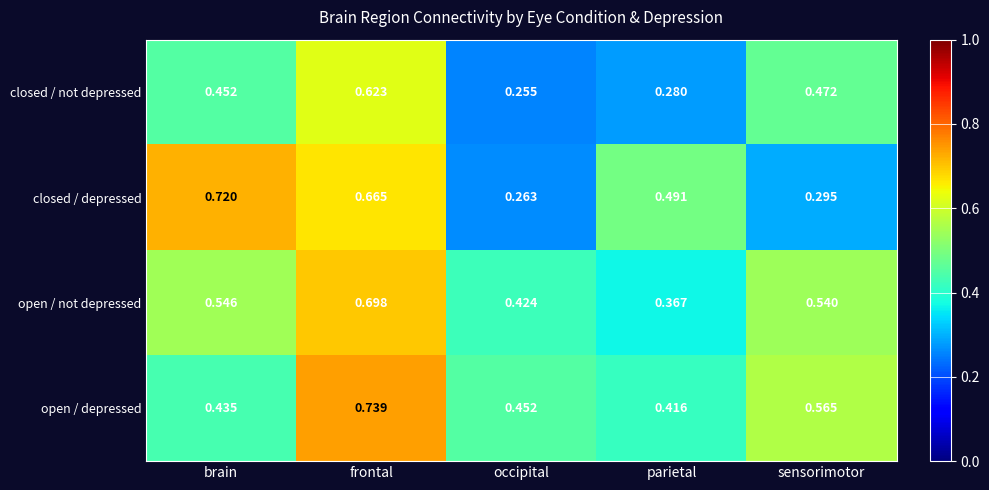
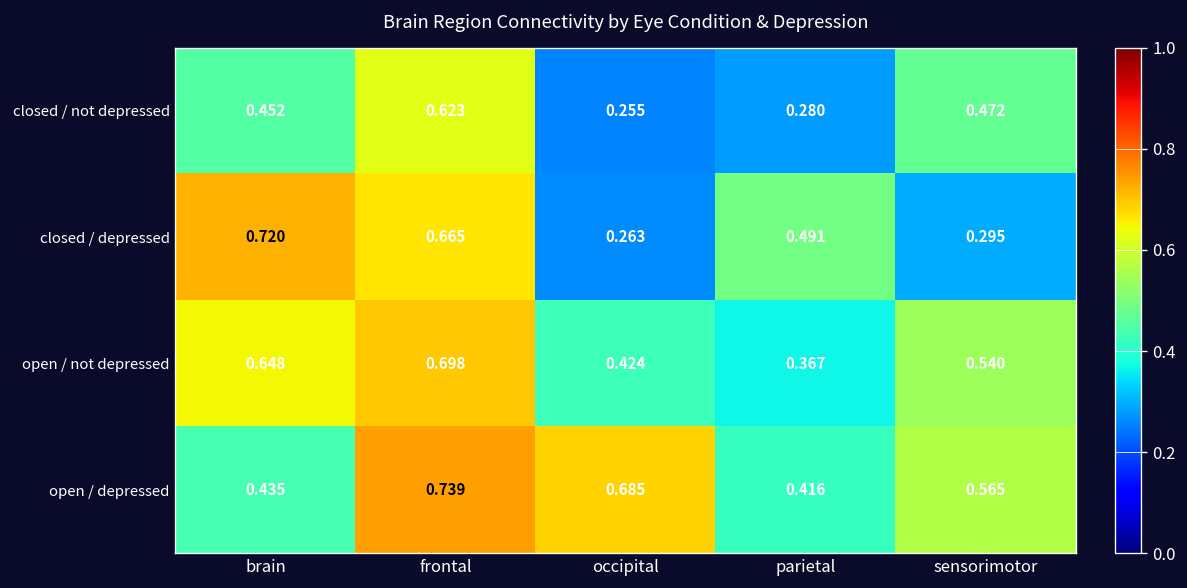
open / not depressed, brain: 0.546 -> 0.648
open / depressed, occipital: 0.452 -> 0.685
